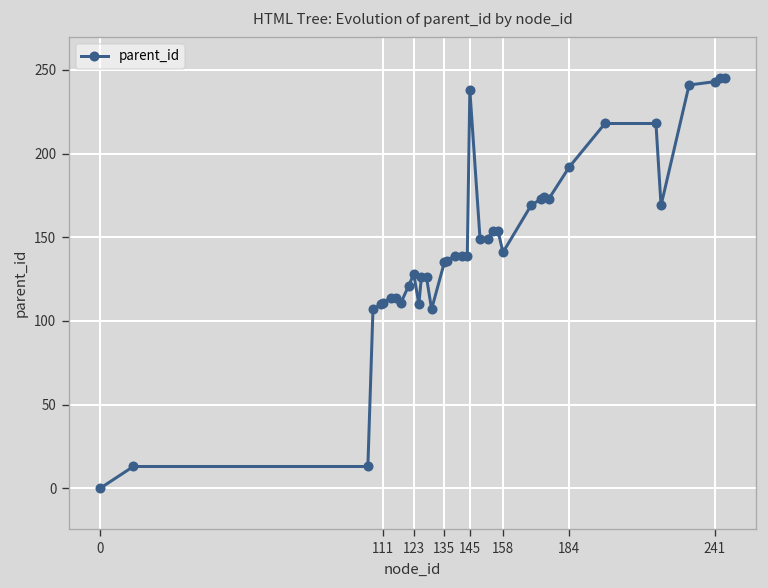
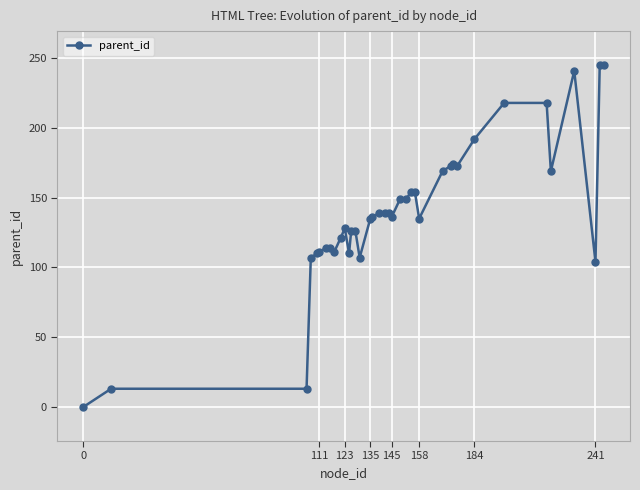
145: 238 -> 136
158: 141 -> 135
241: 243 -> 104
